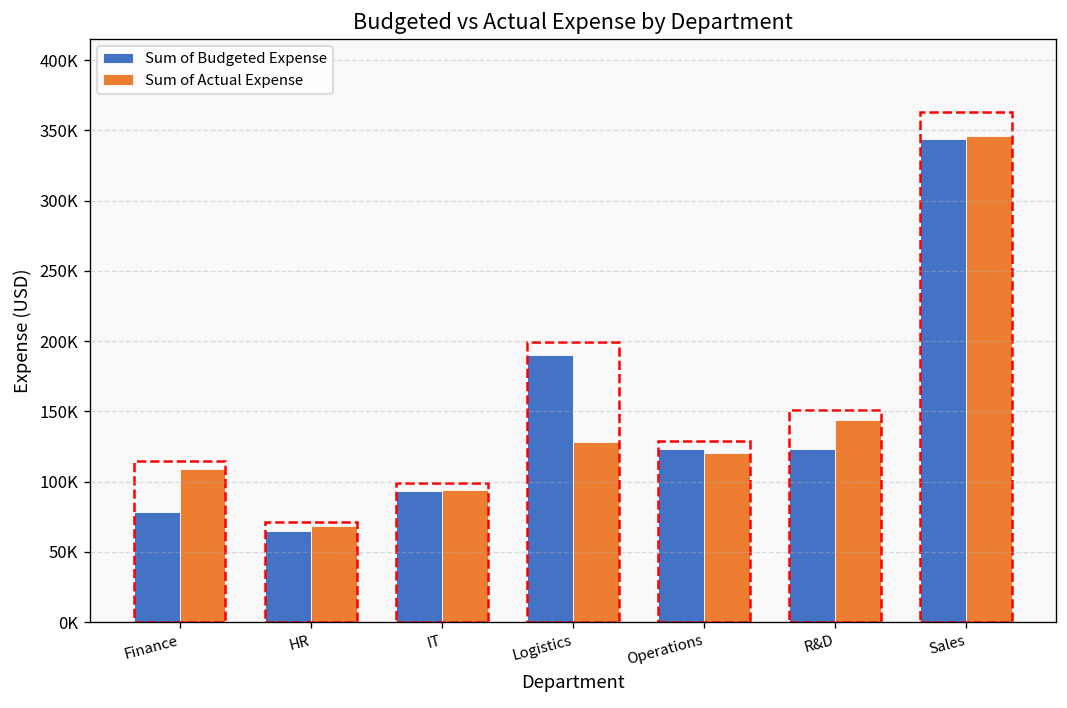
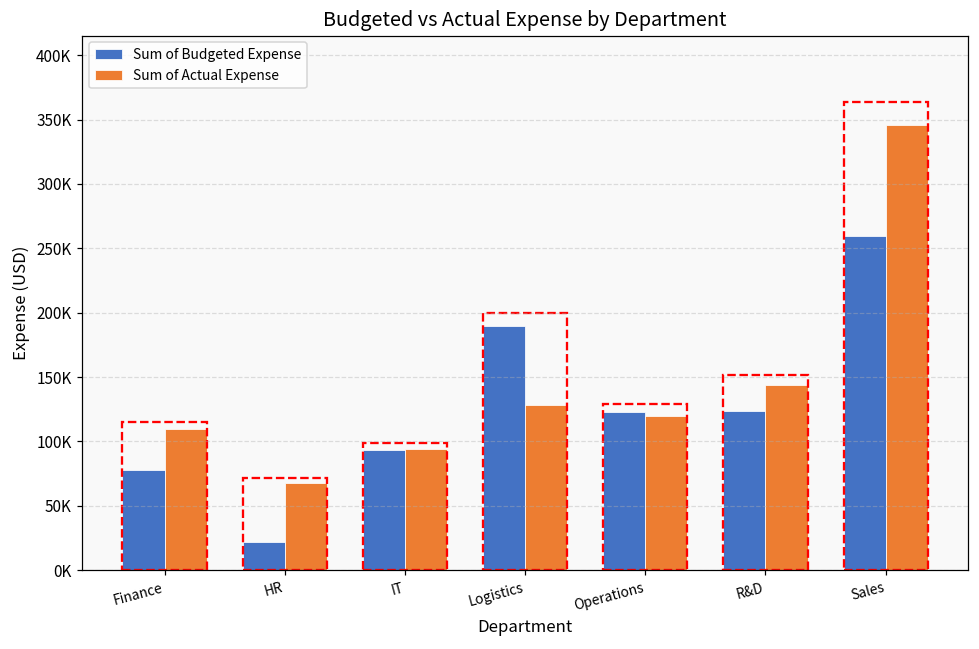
Sum of Budgeted Expense, HR: 65000 -> 22000
Sum of Budgeted Expense, Sales: 344000 -> 260000
